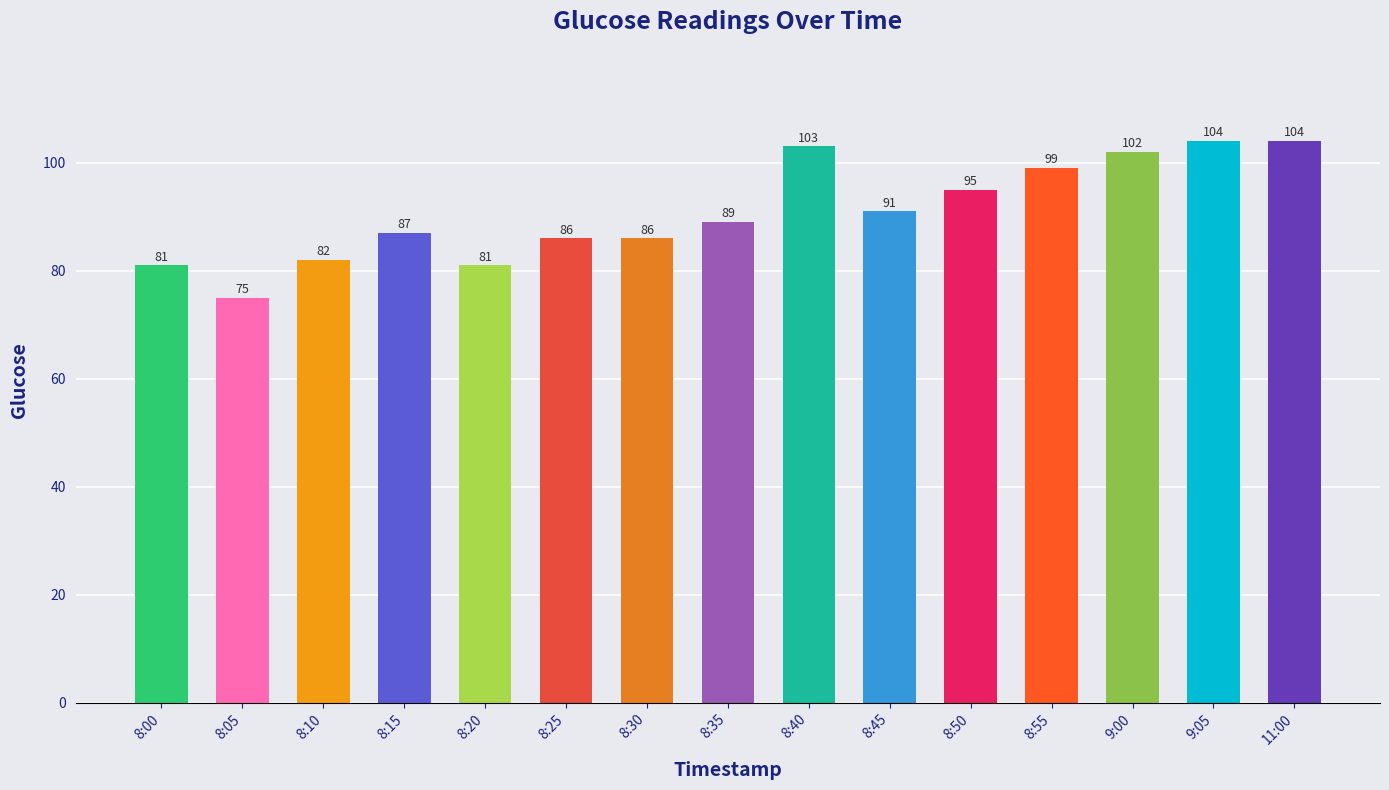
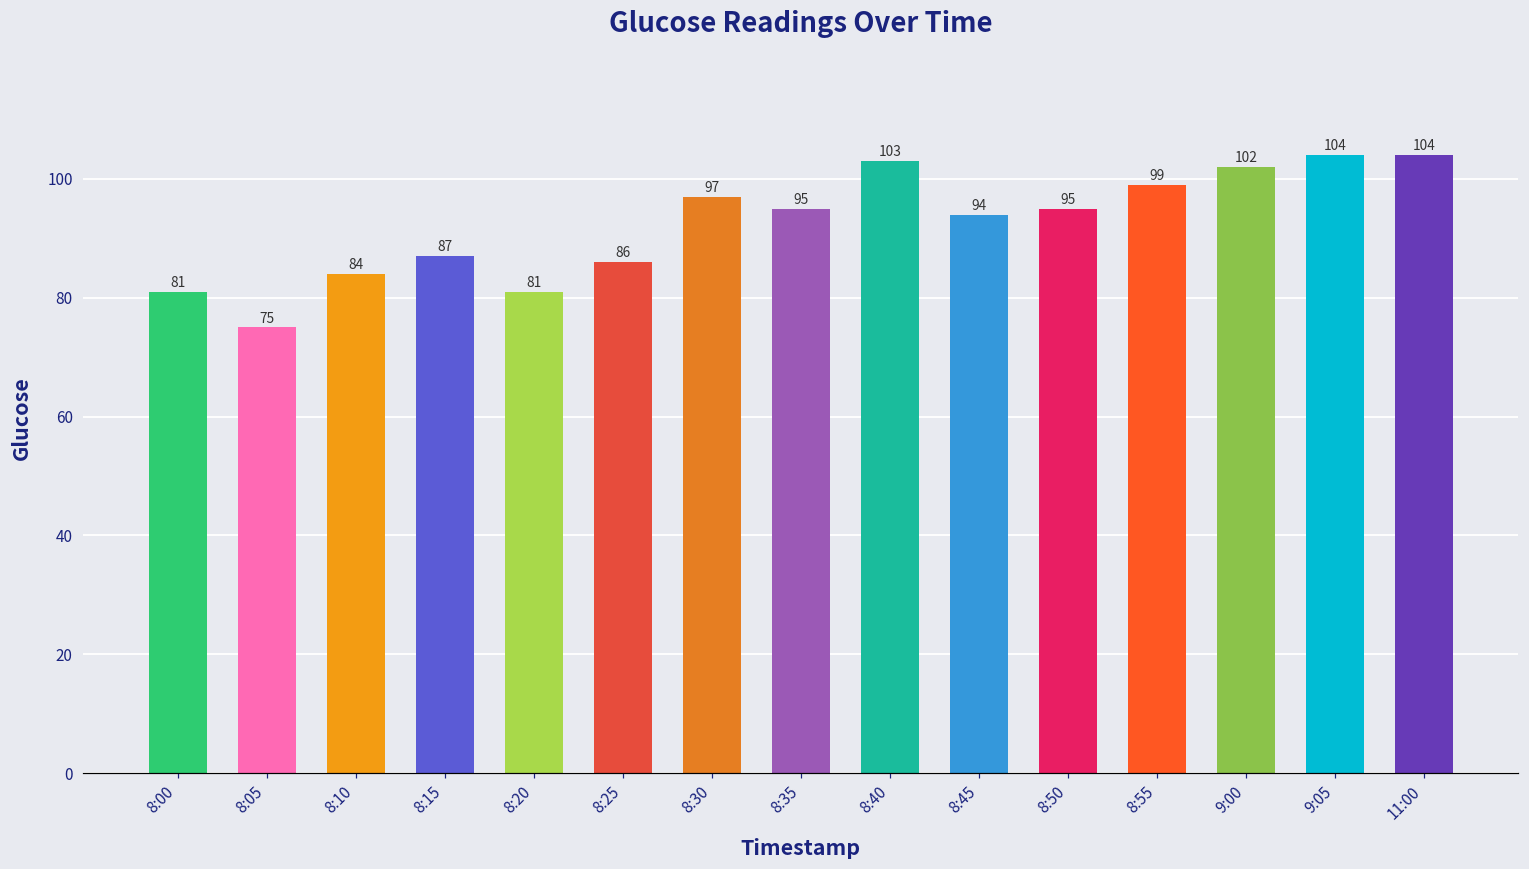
8:10: 82 -> 84
8:30: 86 -> 97
8:35: 89 -> 95
8:45: 91 -> 94
